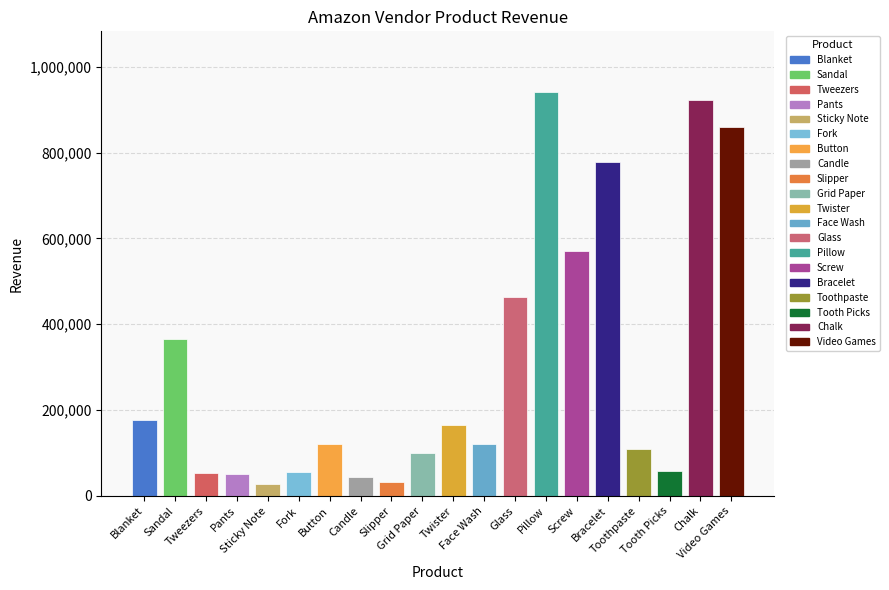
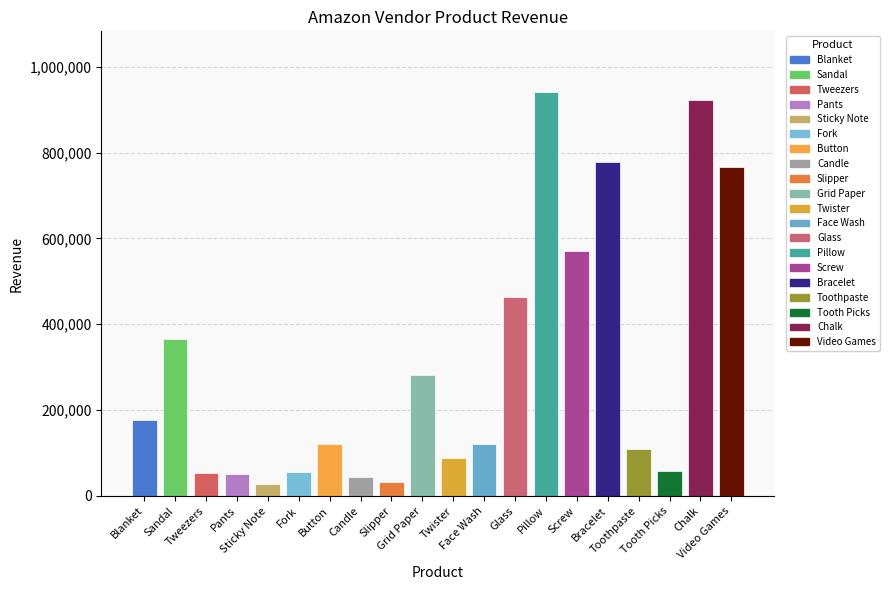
Grid Paper: 100,000 -> 280,000
Twister: 170,000 -> 90,000
Video Games: 860,000 -> 770,000
